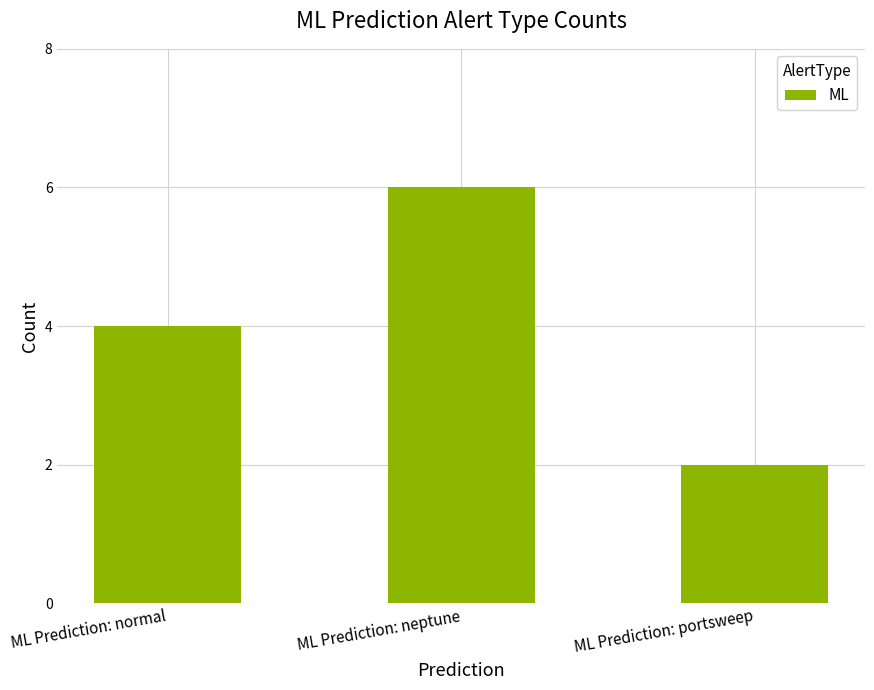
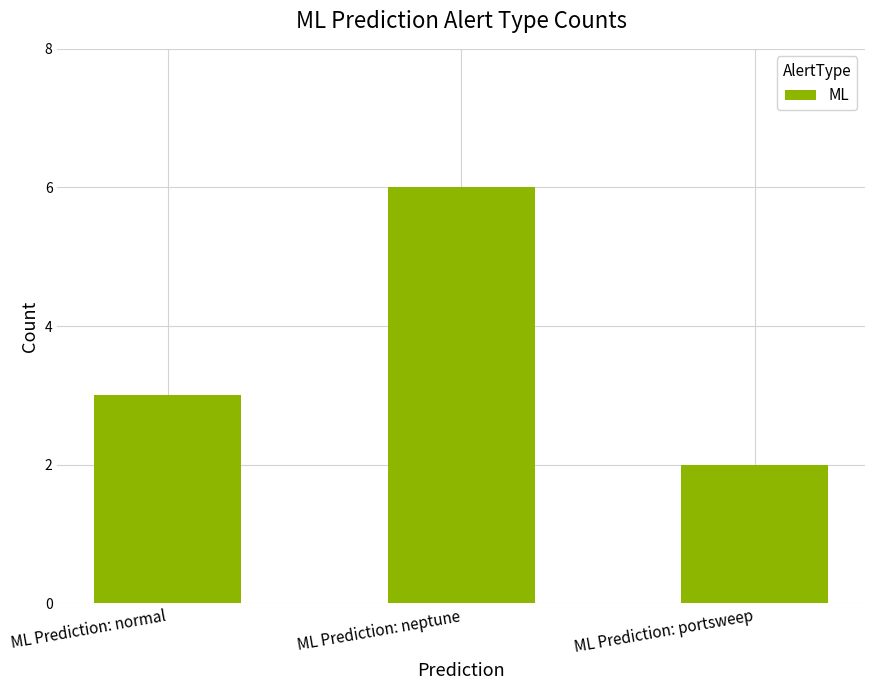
ML Prediction: normal: 4 -> 3
